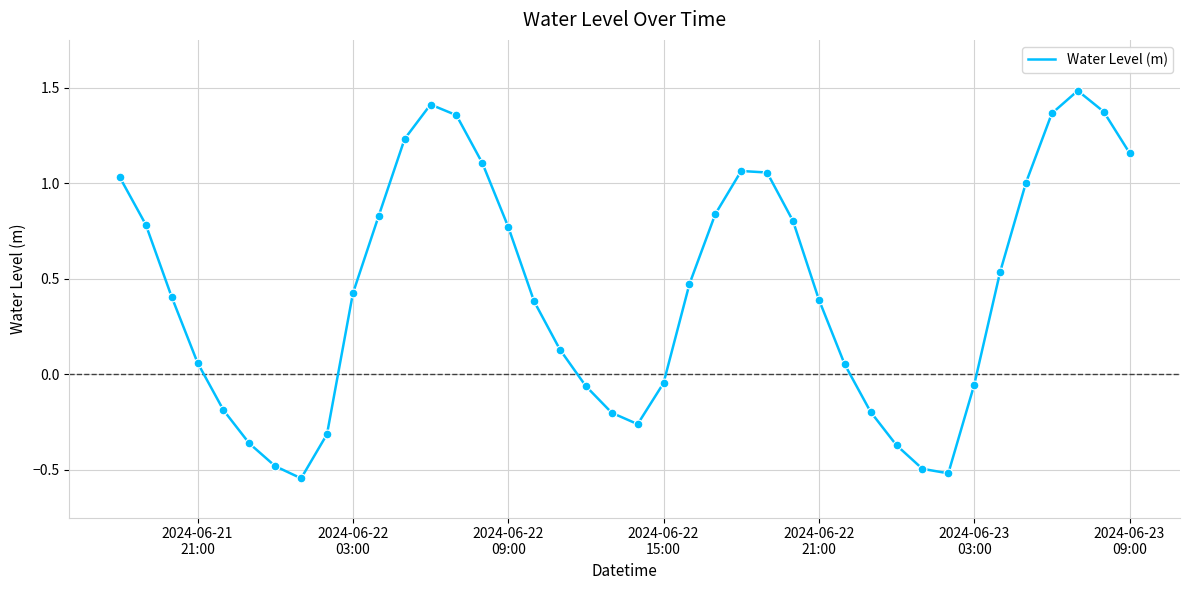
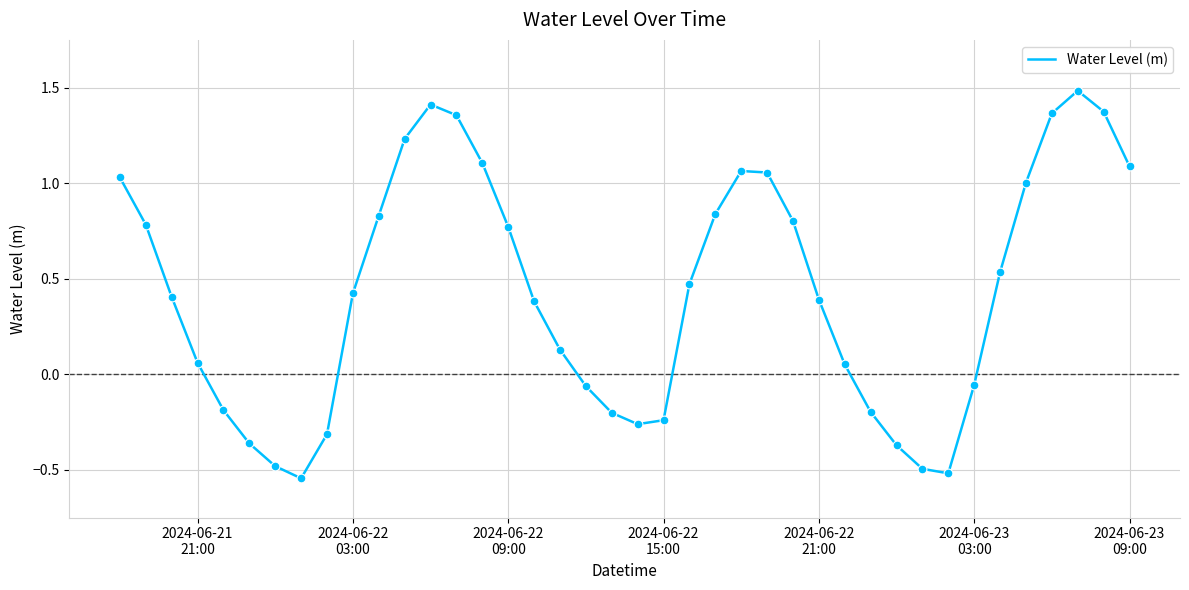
2024-06-22 15:00: -0.05 -> -0.24
2024-06-23 09:00: 1.16 -> 1.09
